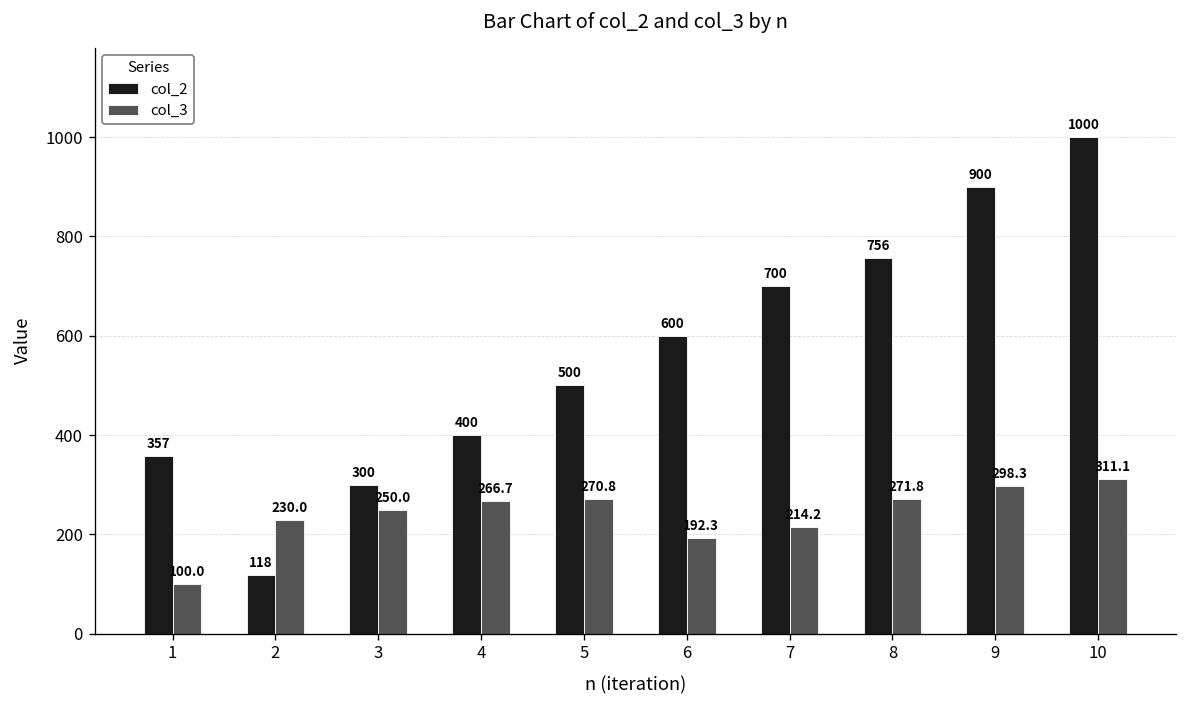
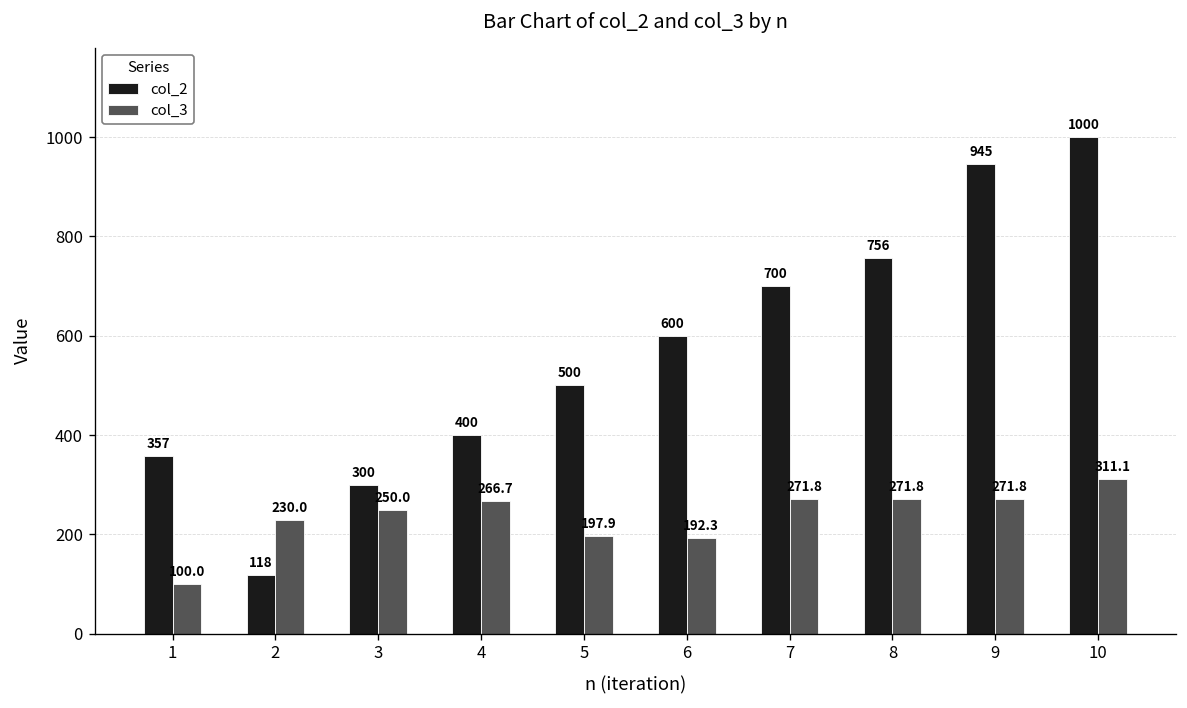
col_3, 5: 270.8 -> 197.9
col_3, 7: 214.2 -> 271.8
col_2, 9: 900 -> 945
col_3, 9: 298.3 -> 271.8
